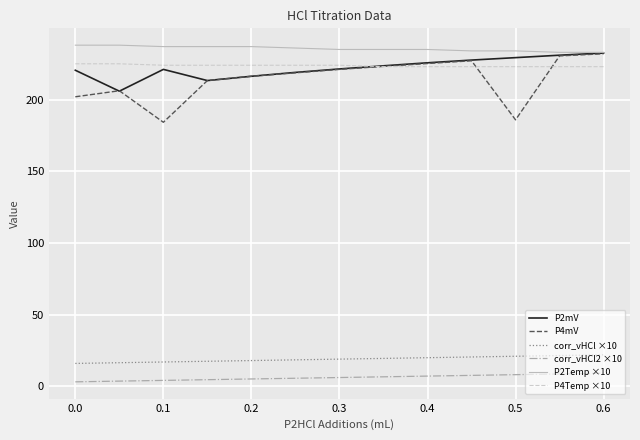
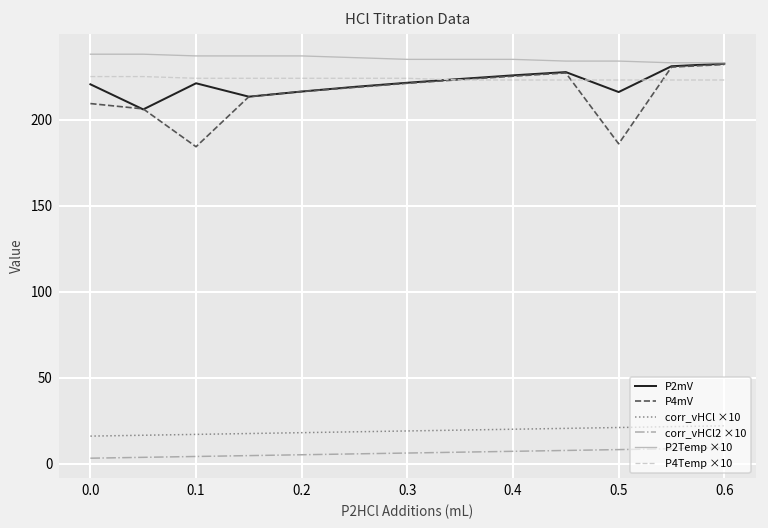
P4mV, 0.0: 202 -> 209
P2mV, 0.5: 229 -> 216
